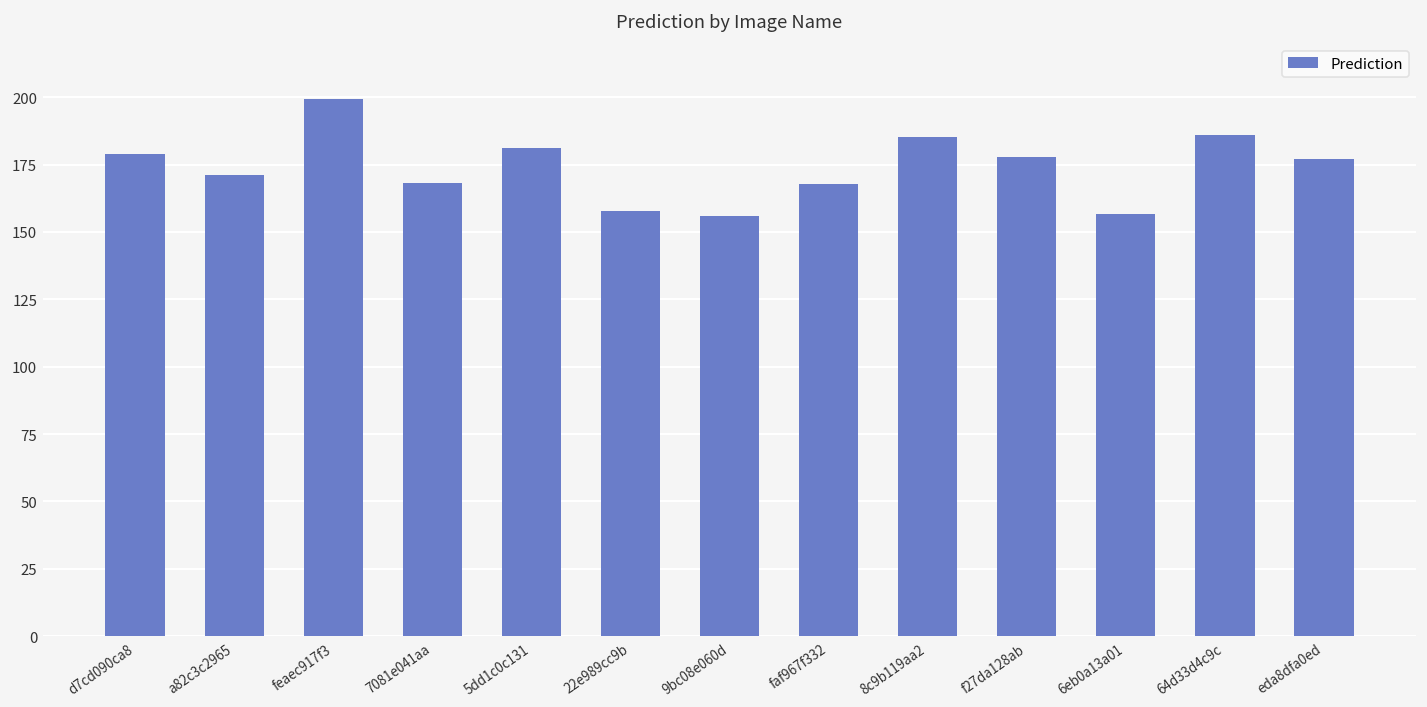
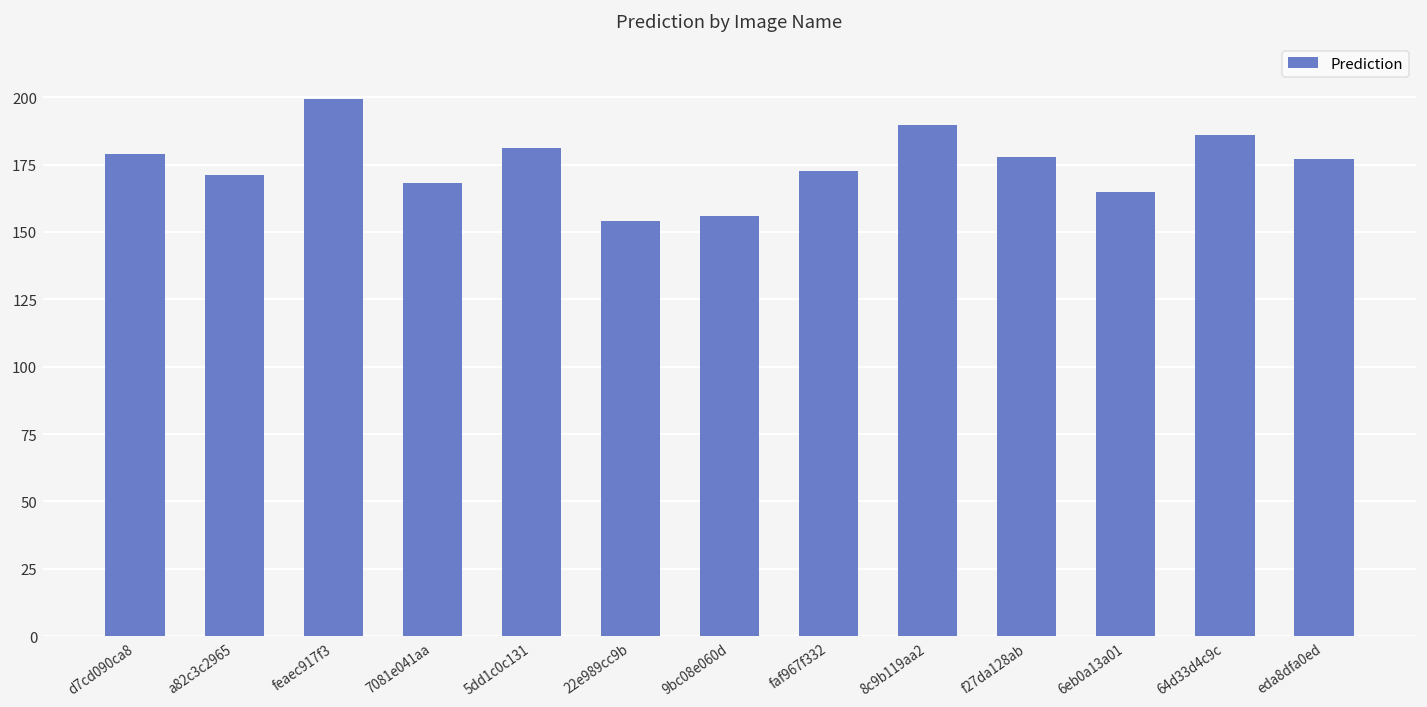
22e989cc9b: 158 -> 154
faf967f332: 168 -> 173
8c9b119aa2: 185 -> 190
6eb0a13a01: 157 -> 165
